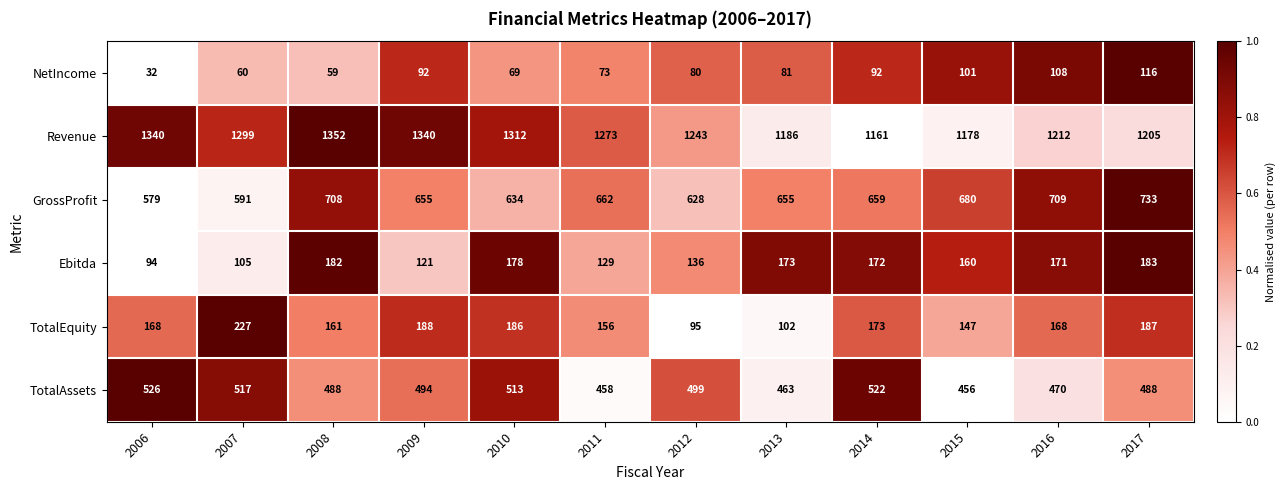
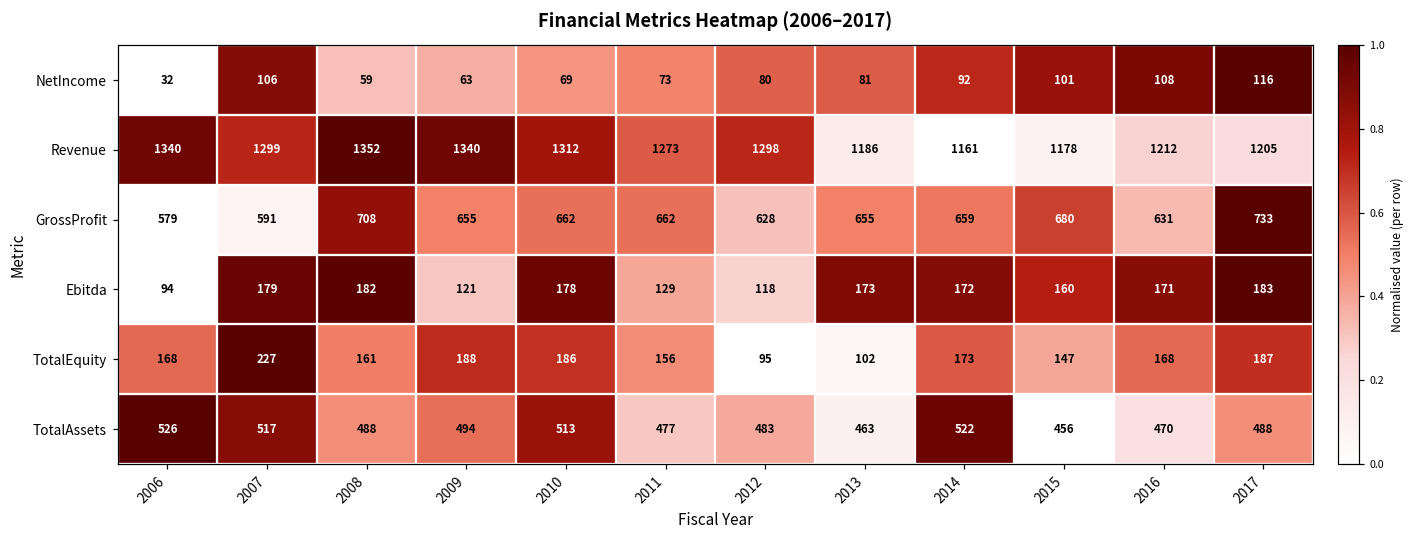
NetIncome, 2007: 60 -> 106
NetIncome, 2009: 92 -> 63
Revenue, 2012: 1243 -> 1298
GrossProfit, 2010: 634 -> 662
GrossProfit, 2016: 709 -> 631
Ebitda, 2007: 105 -> 179
Ebitda, 2012: 136 -> 118
TotalAssets, 2011: 458 -> 477
TotalAssets, 2012: 499 -> 483
